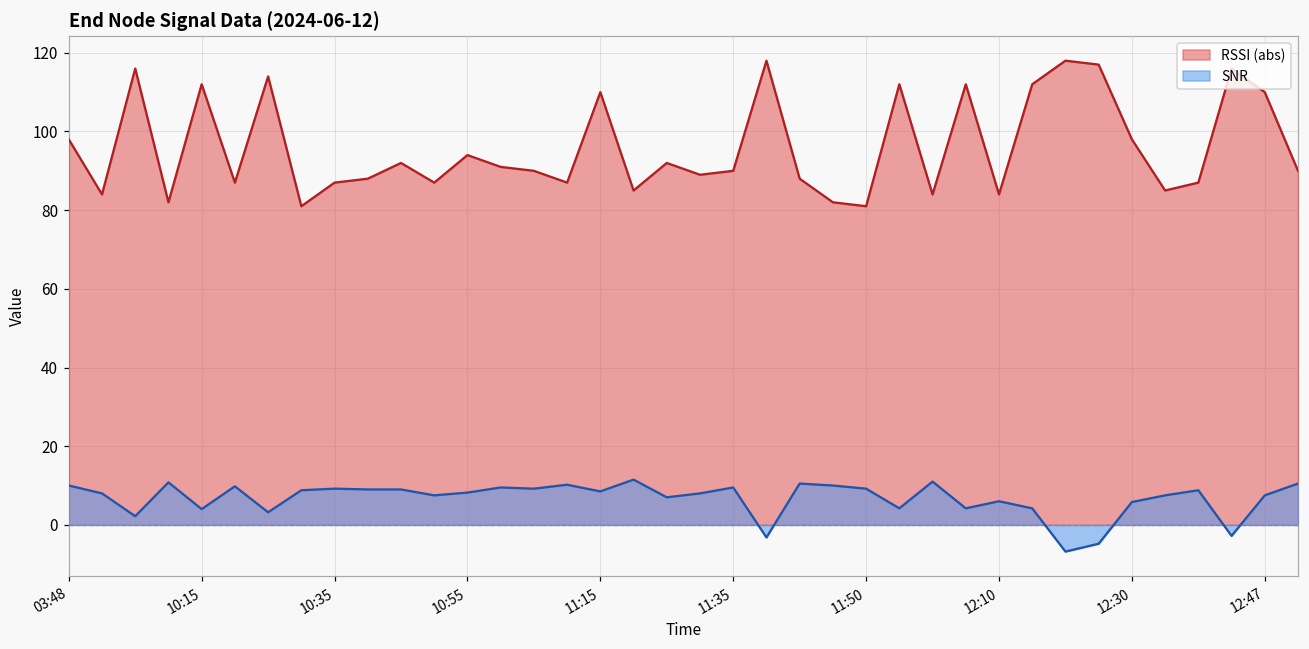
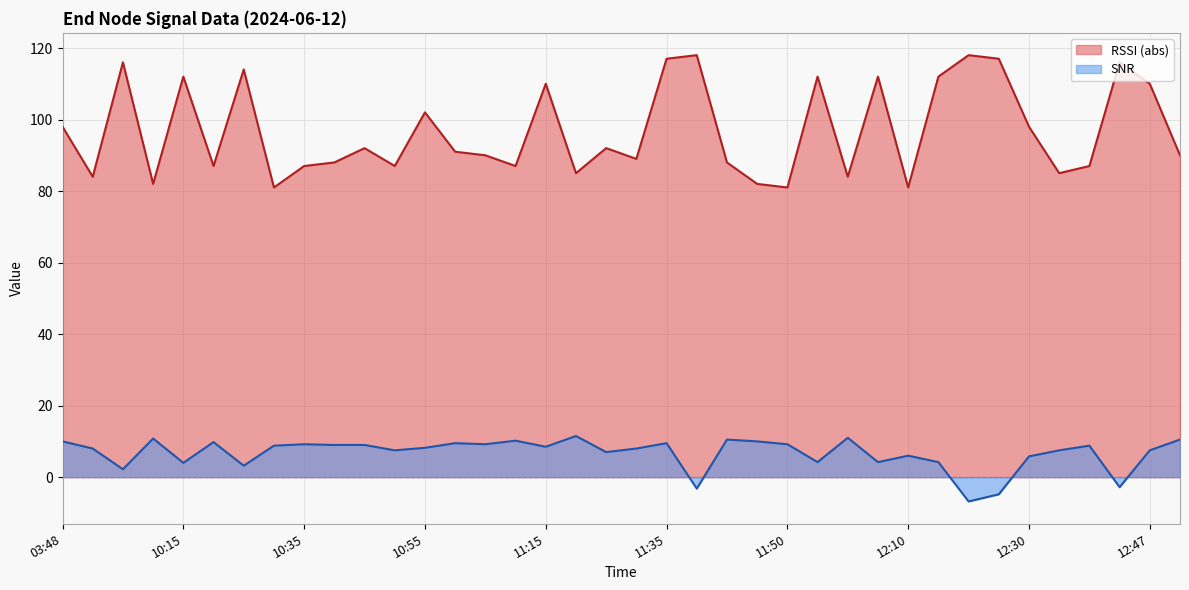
RSSI (abs), 10:55: 94 -> 102
RSSI (abs), 11:35: 90 -> 117
RSSI (abs), 12:10: 84 -> 81
